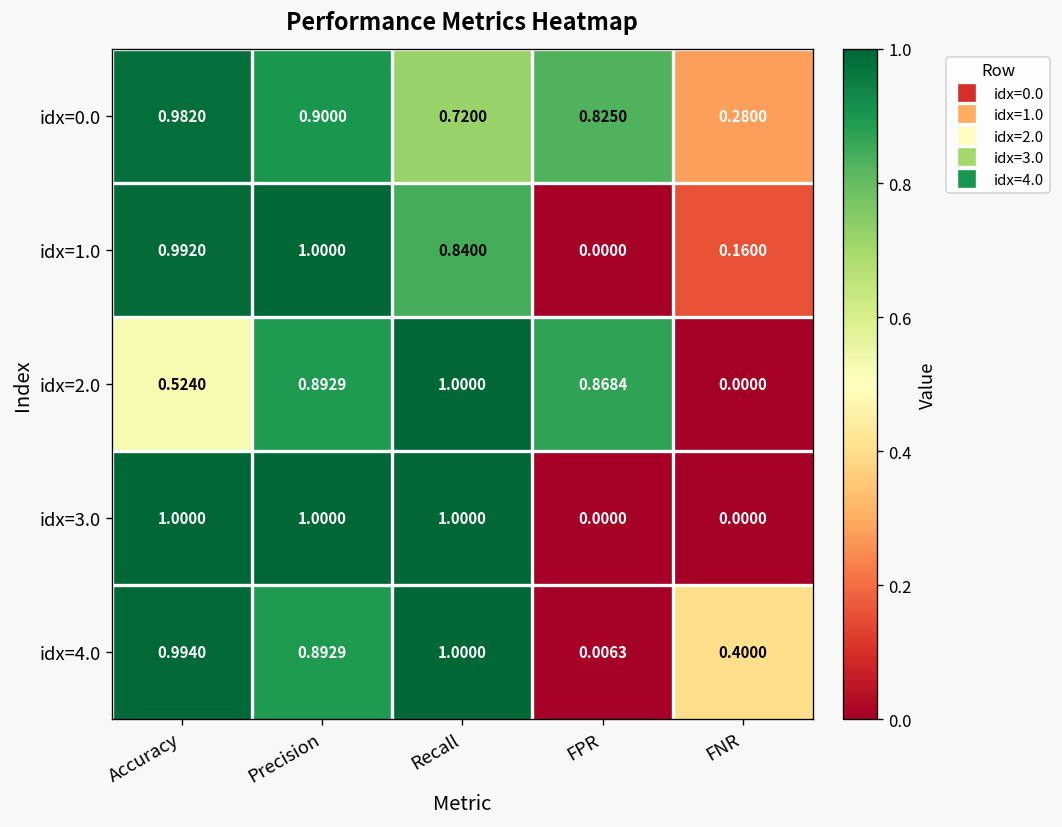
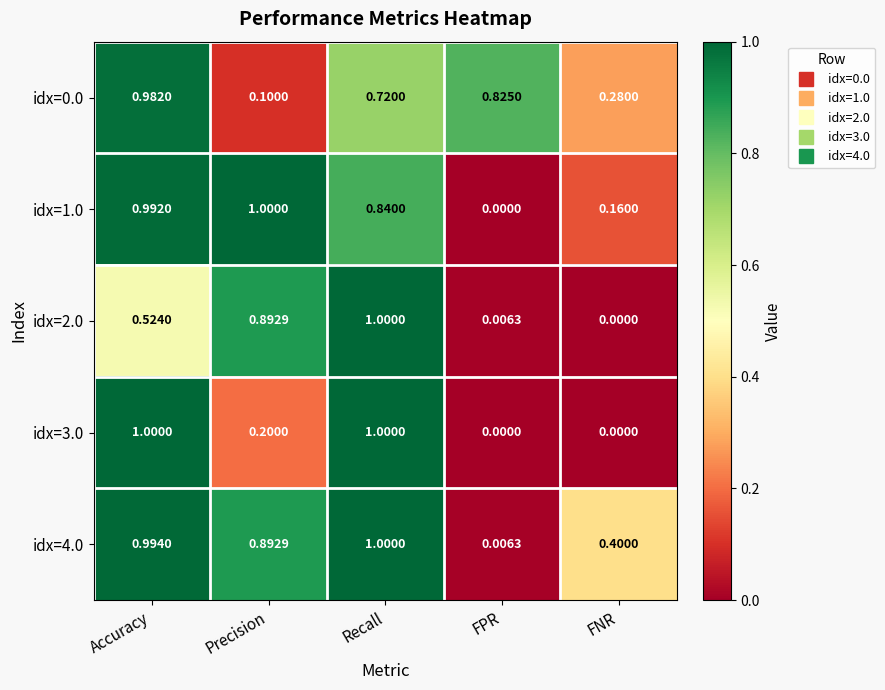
idx=0.0, Precision: 0.9000 -> 0.1000
idx=2.0, FPR: 0.8684 -> 0.0063
idx=3.0, Precision: 1.0000 -> 0.2000
